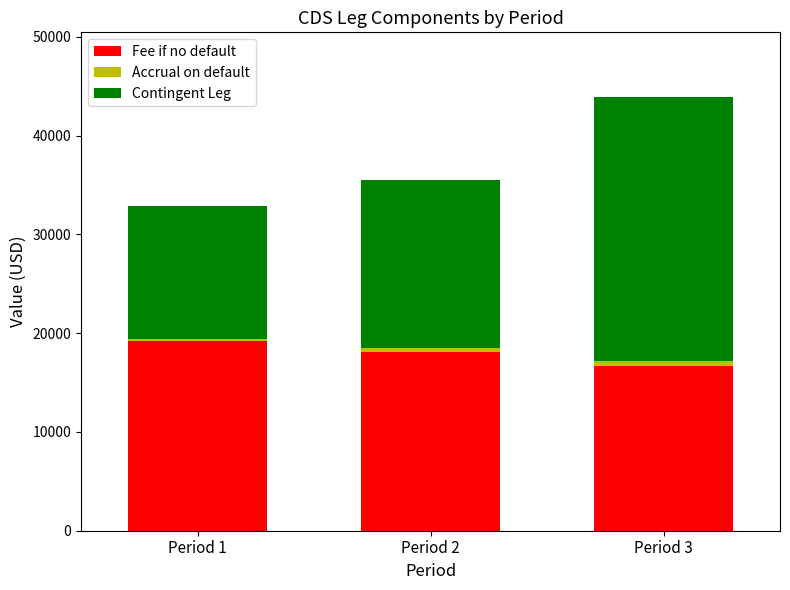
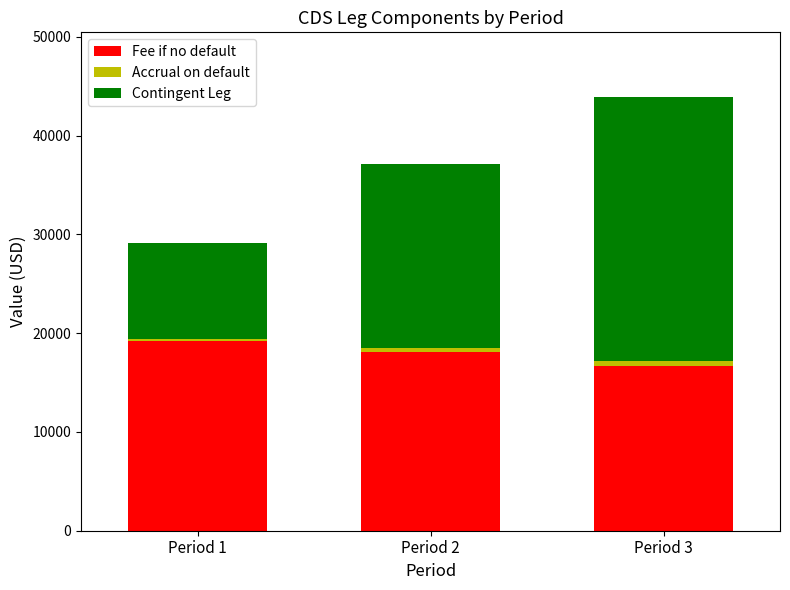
Contingent Leg, Period 1: 13000 -> 10000
Contingent Leg, Period 2: 17000 -> 19000
